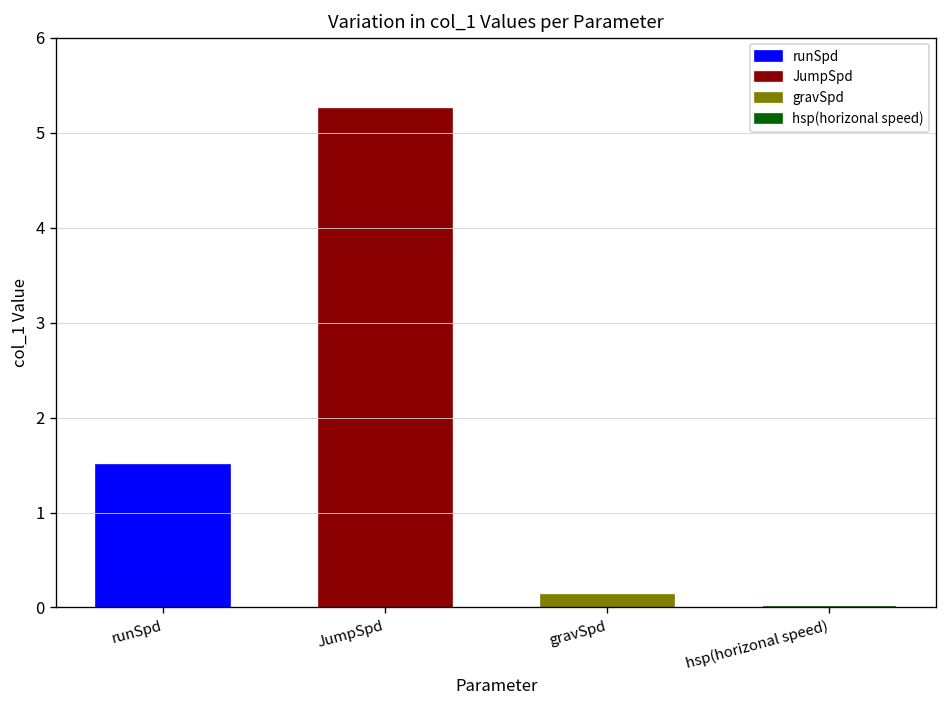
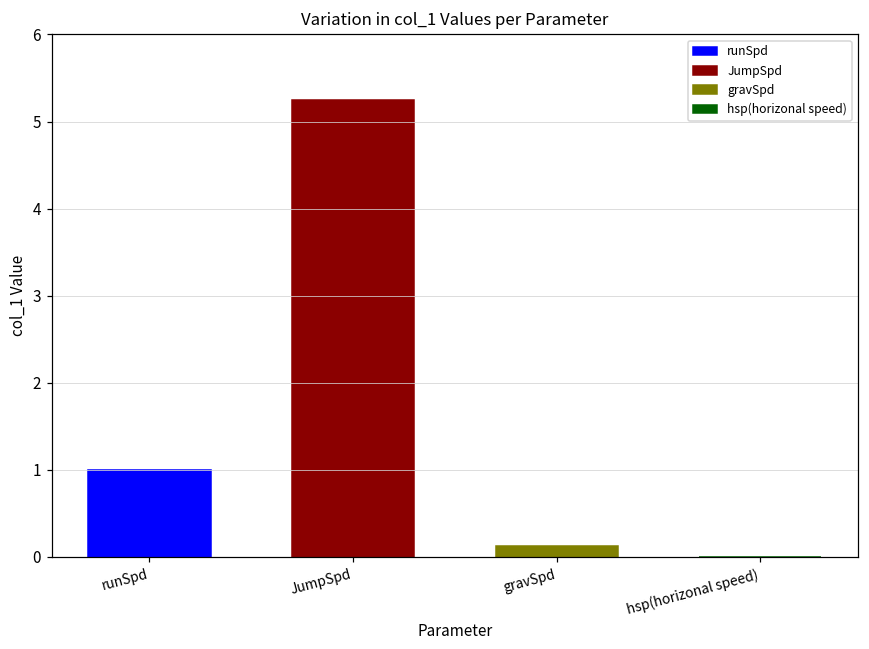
runSpd: 1.5 -> 1.0
